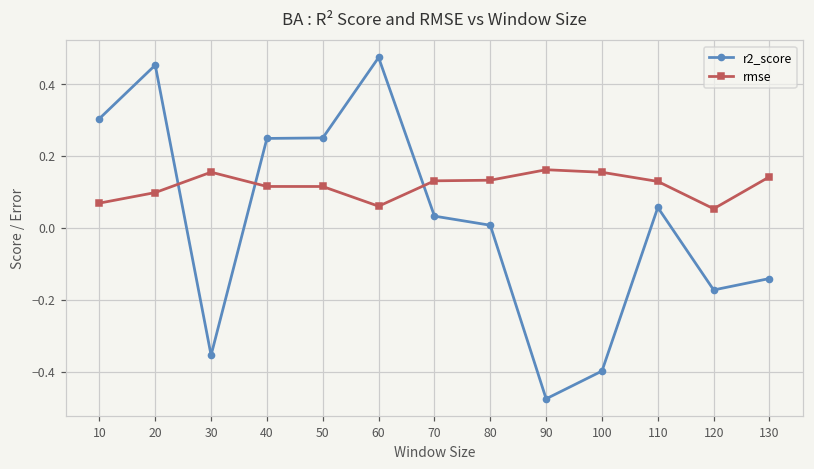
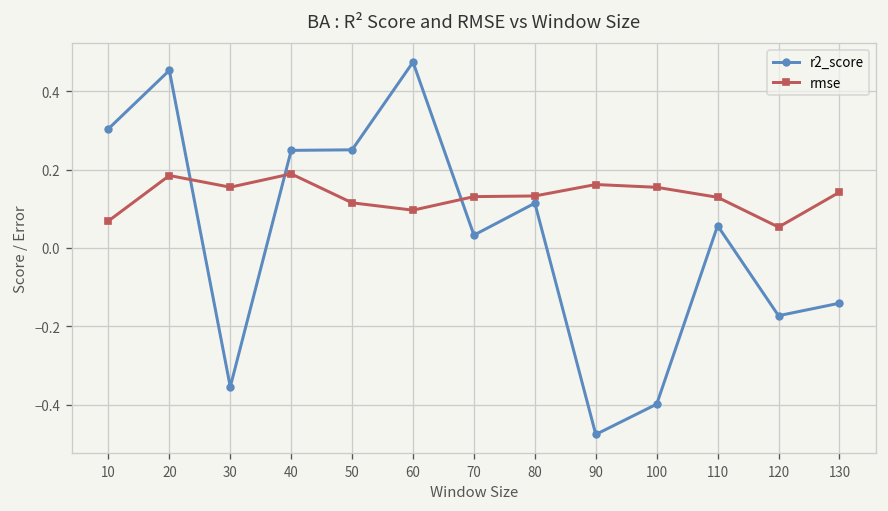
rmse, 20: 0.10 -> 0.19
rmse, 40: 0.12 -> 0.19
rmse, 60: 0.06 -> 0.10
r2_score, 80: 0.01 -> 0.11
